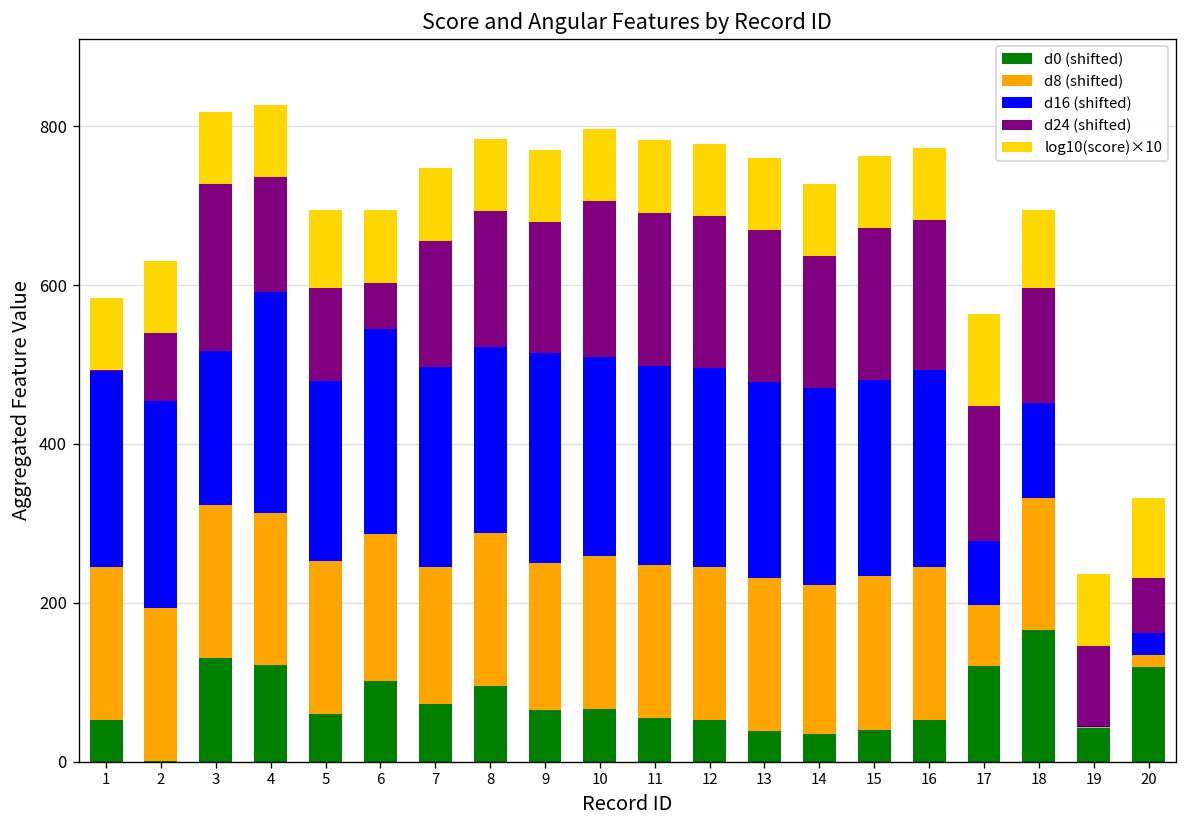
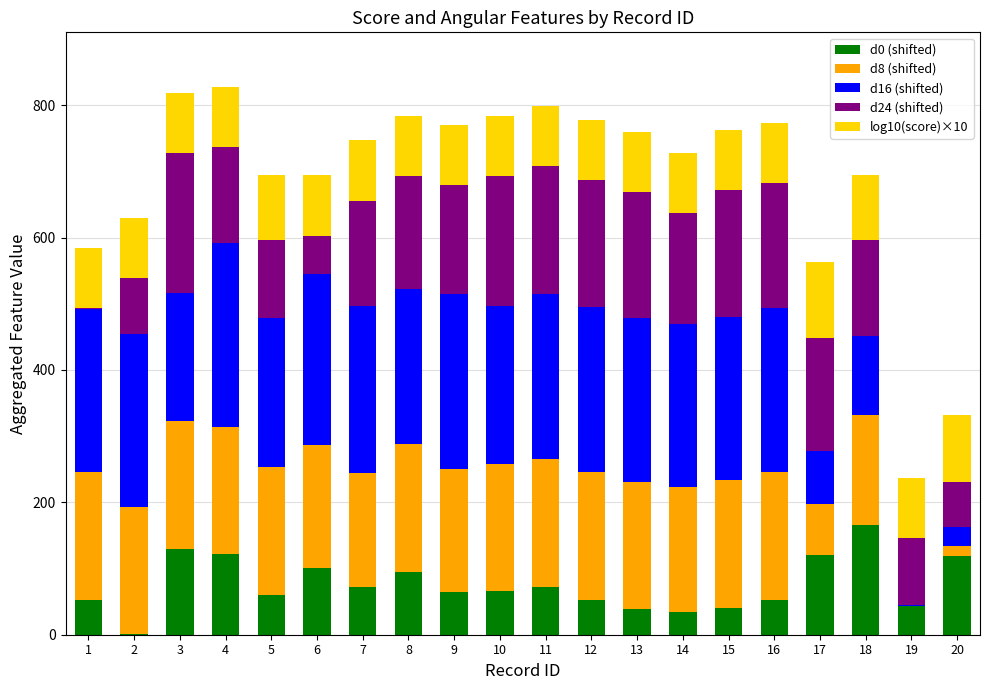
d16 (shifted), 10: 250 -> 240
d0 (shifted), 11: 60 -> 70
